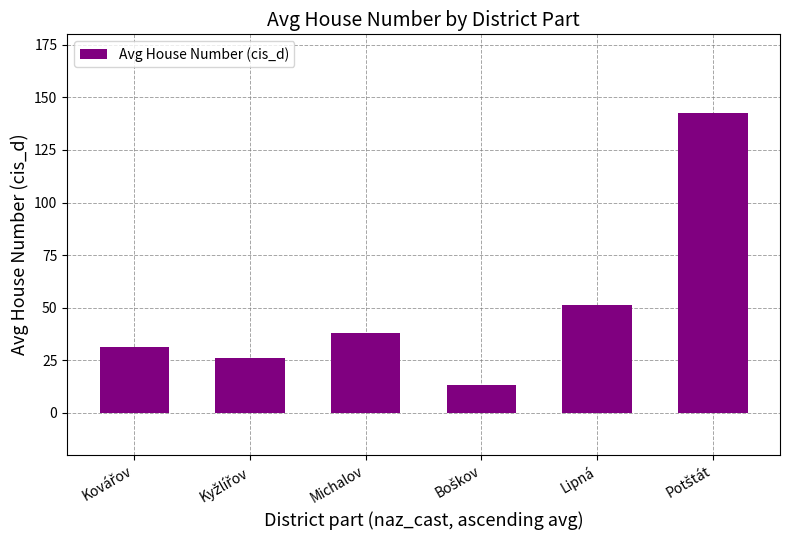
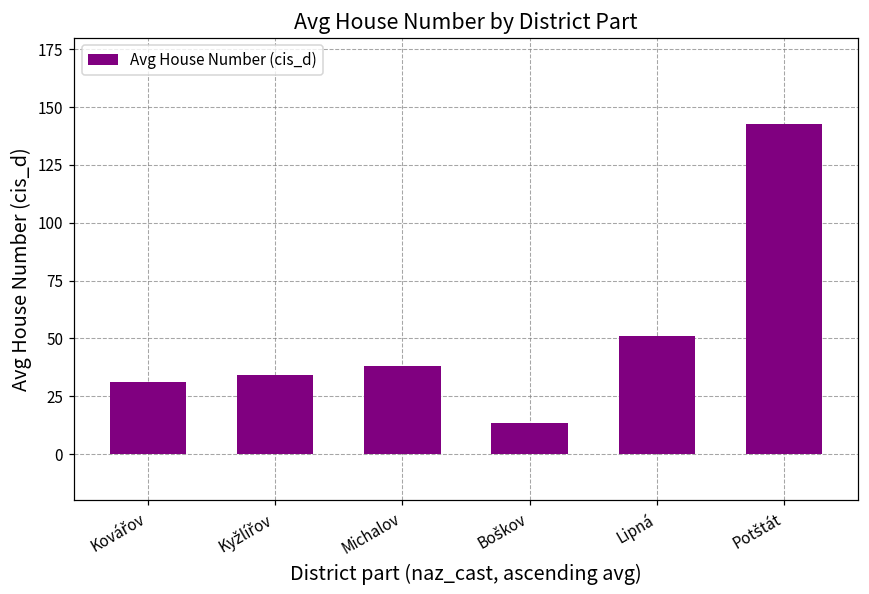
Kyžlířov: 26 -> 34
